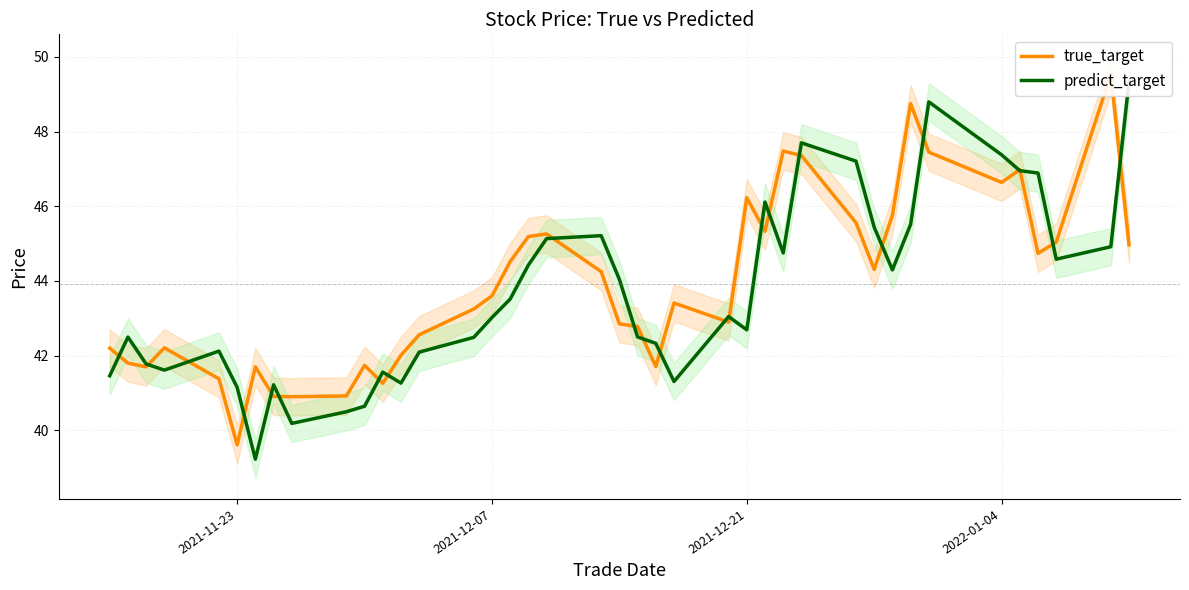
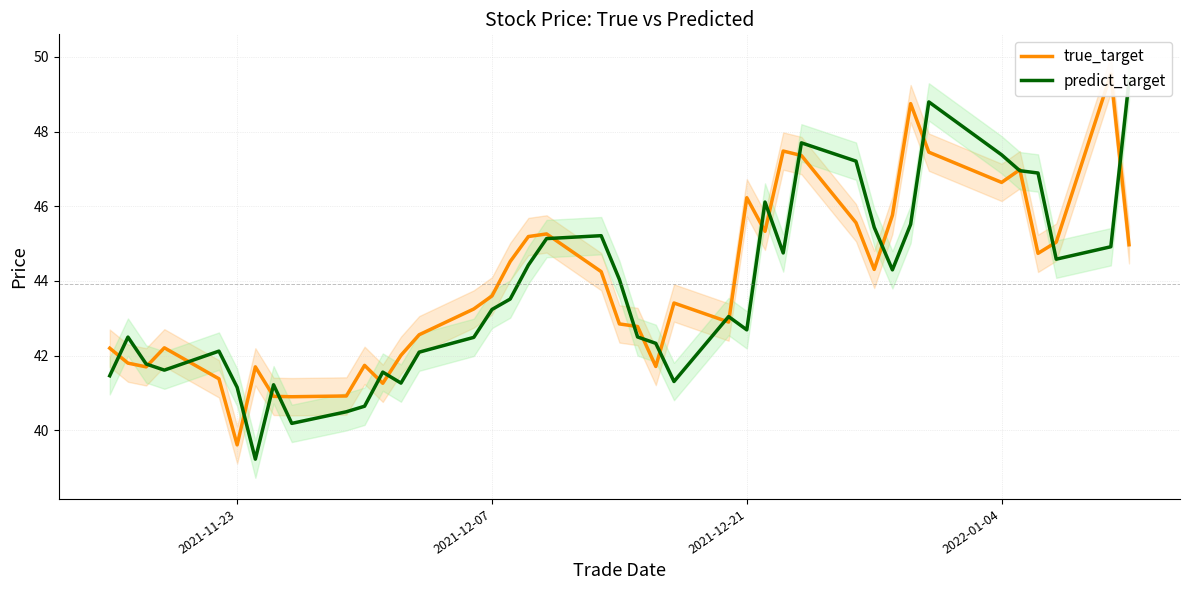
predict_target, 2021-12-07: 43.0 -> 43.2
